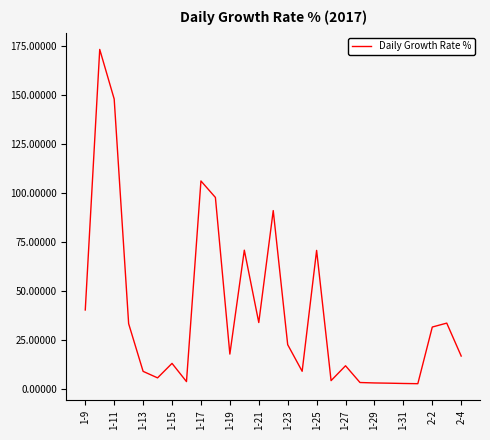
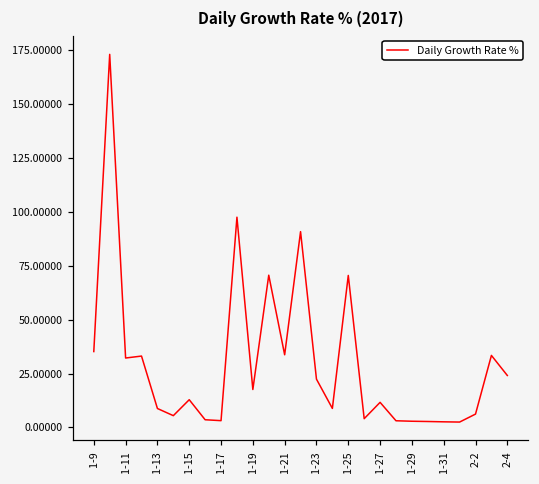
1-9: 40 -> 35
1-11: 148 -> 32
1-17: 106 -> 3
2-2: 31 -> 6
2-4: 17 -> 24
